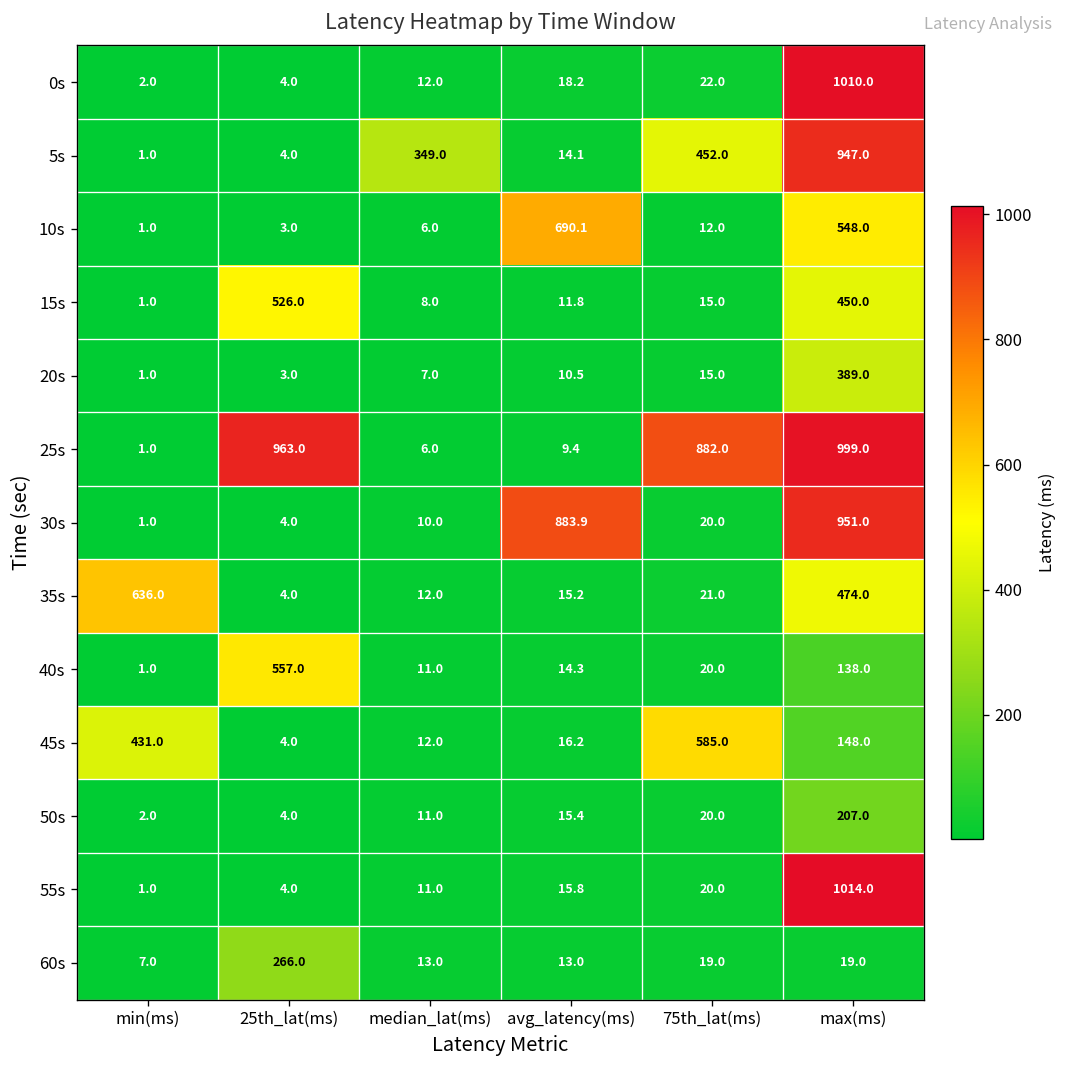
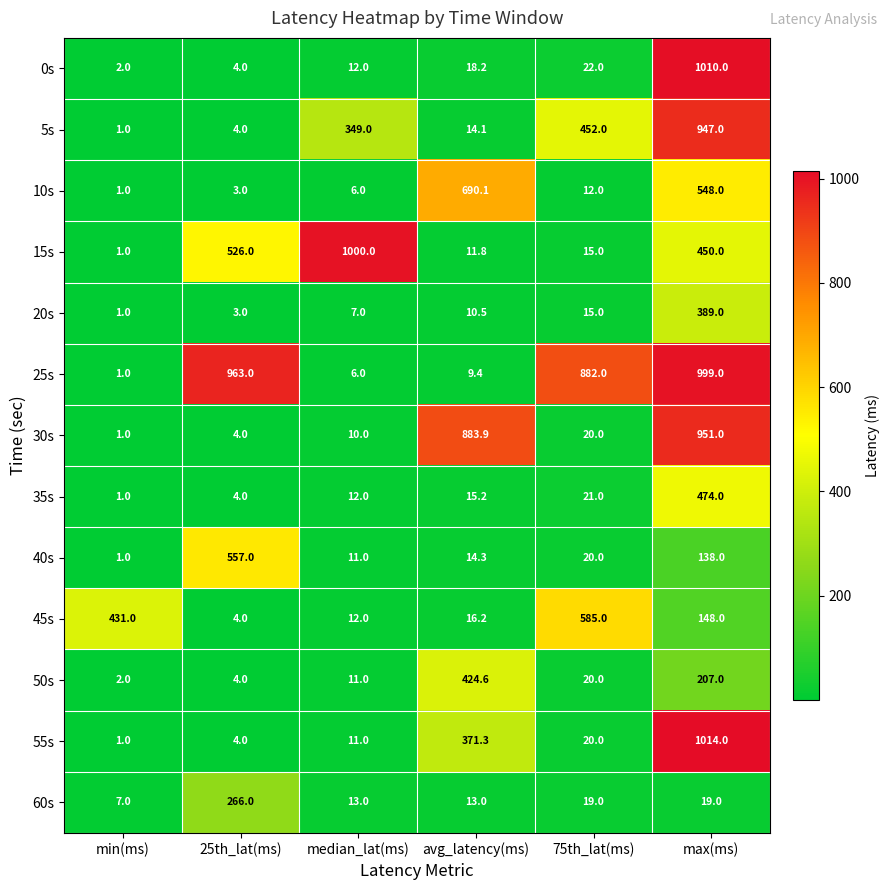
15s, median_lat(ms): 8.0 -> 1000.0
35s, min(ms): 636.0 -> 1.0
50s, avg_latency(ms): 15.4 -> 424.6
55s, avg_latency(ms): 15.8 -> 371.3
